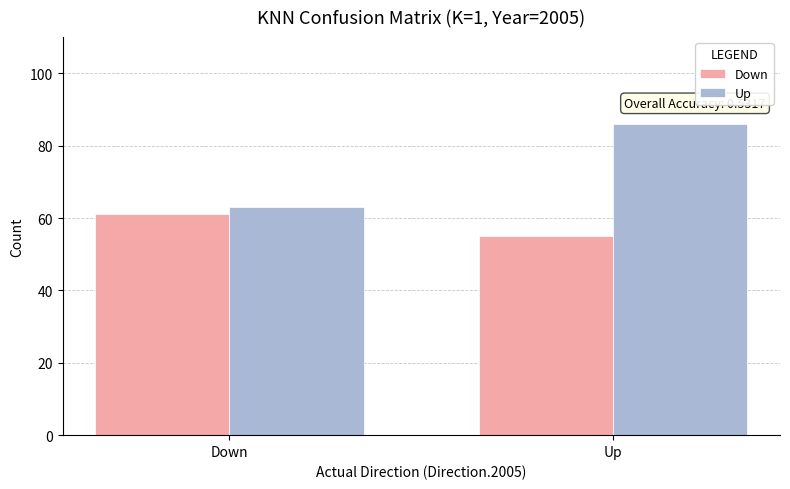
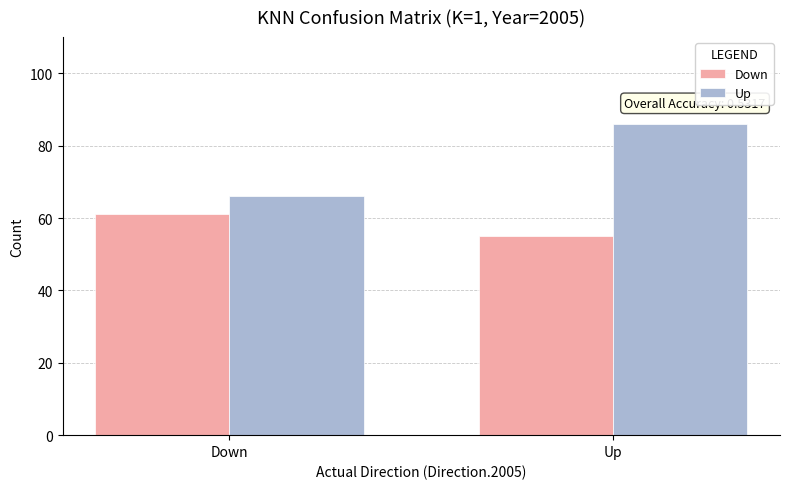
Up, Down: 63 -> 66
